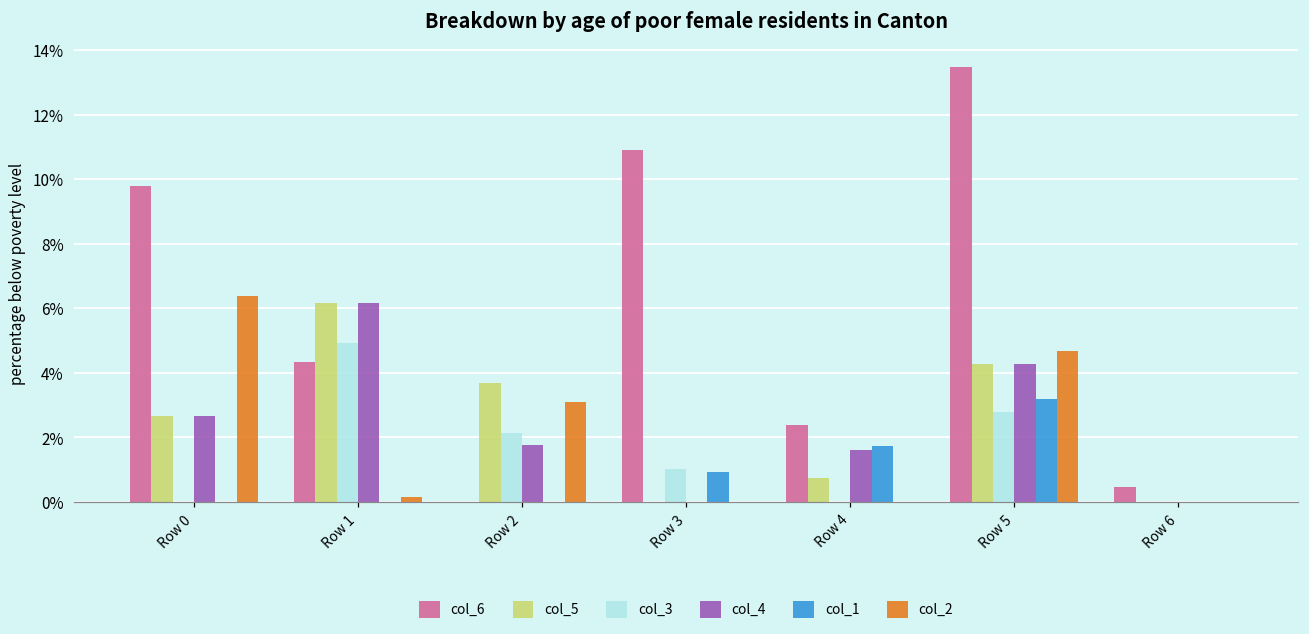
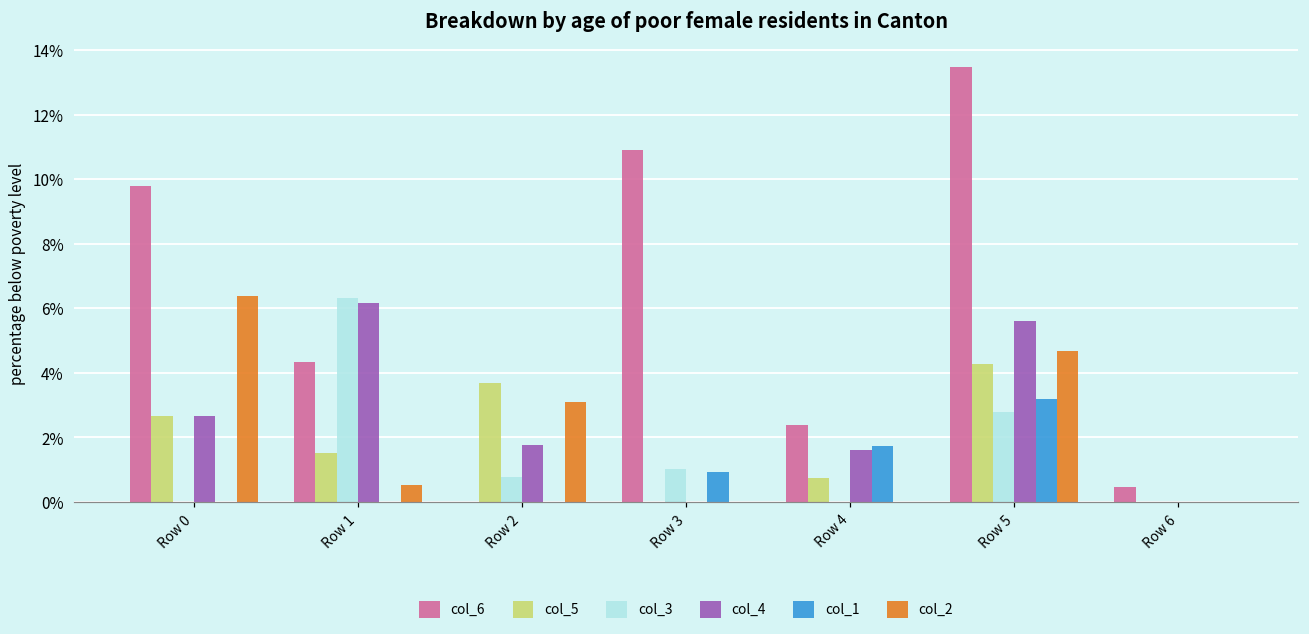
col_5, Row 1: 6.2% -> 1.5%
col_3, Row 1: 4.9% -> 6.3%
col_2, Row 1: 0.2% -> 0.5%
col_3, Row 2: 2.1% -> 0.8%
col_4, Row 5: 4.3% -> 5.6%
